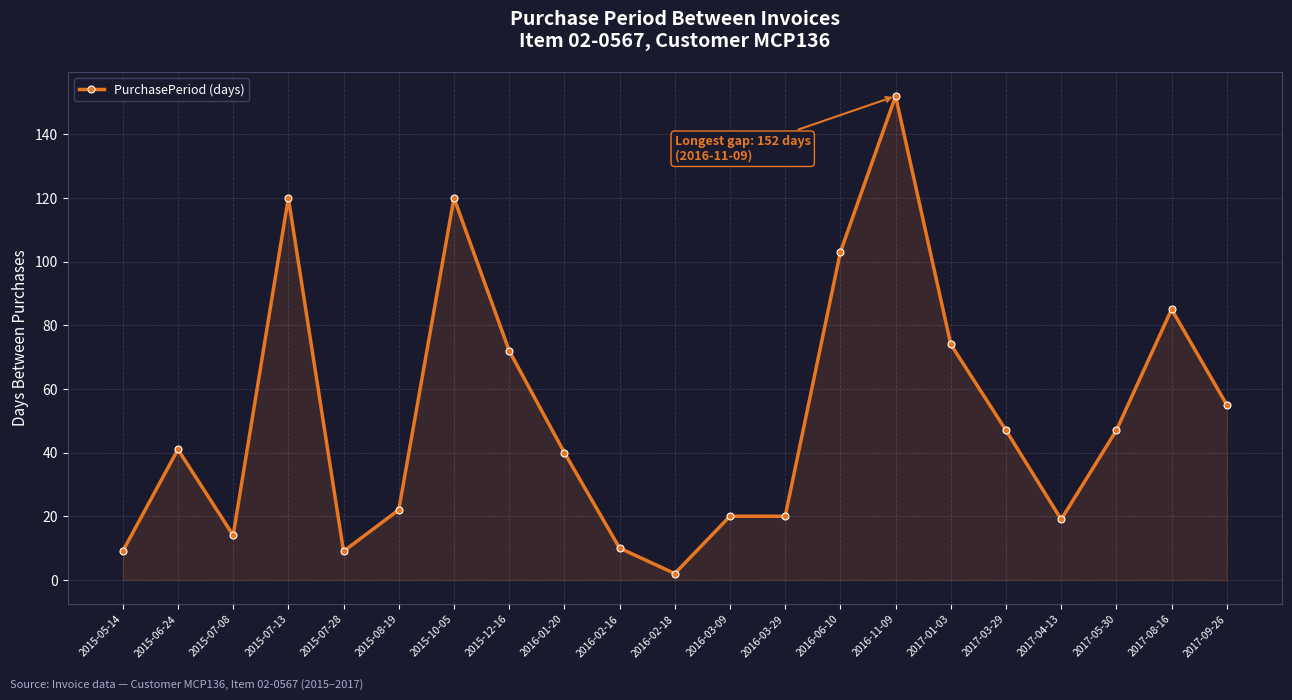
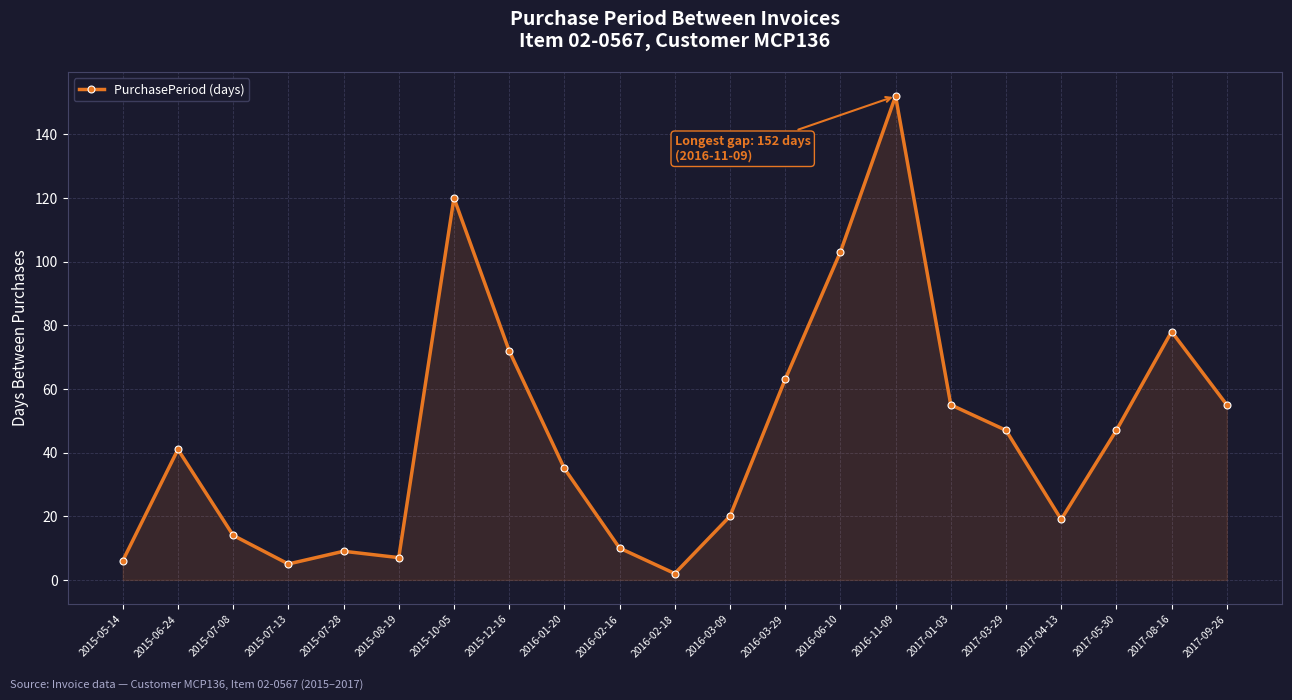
2015-05-14: 9 -> 6
2015-07-13: 120 -> 5
2015-08-19: 22 -> 7
2016-01-20: 40 -> 35
2016-03-29: 20 -> 63
2017-01-03: 74 -> 55
2017-08-16: 85 -> 78
